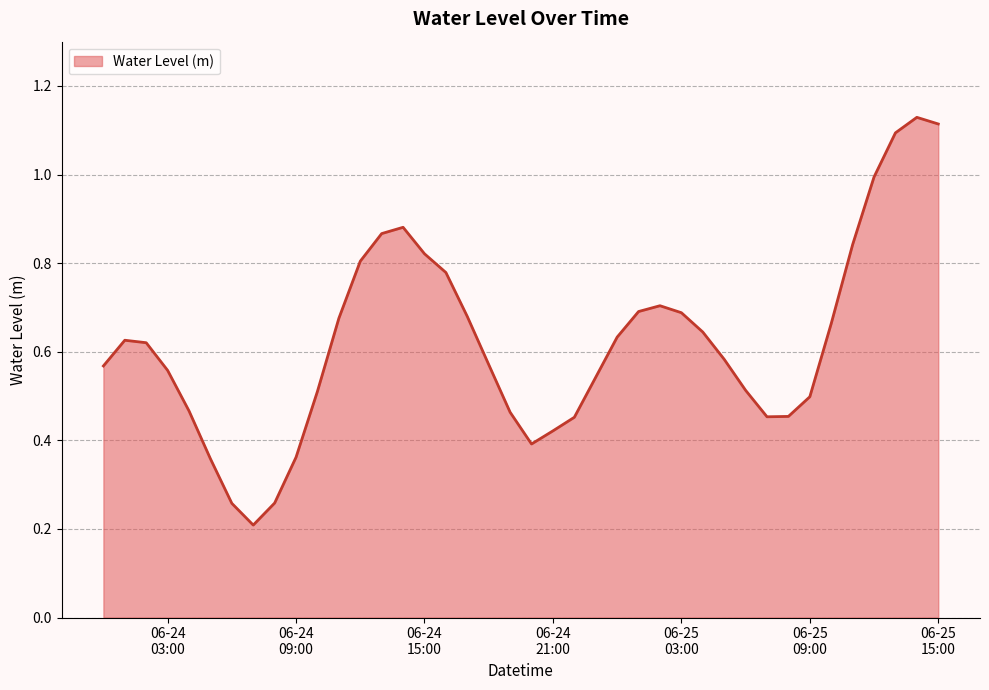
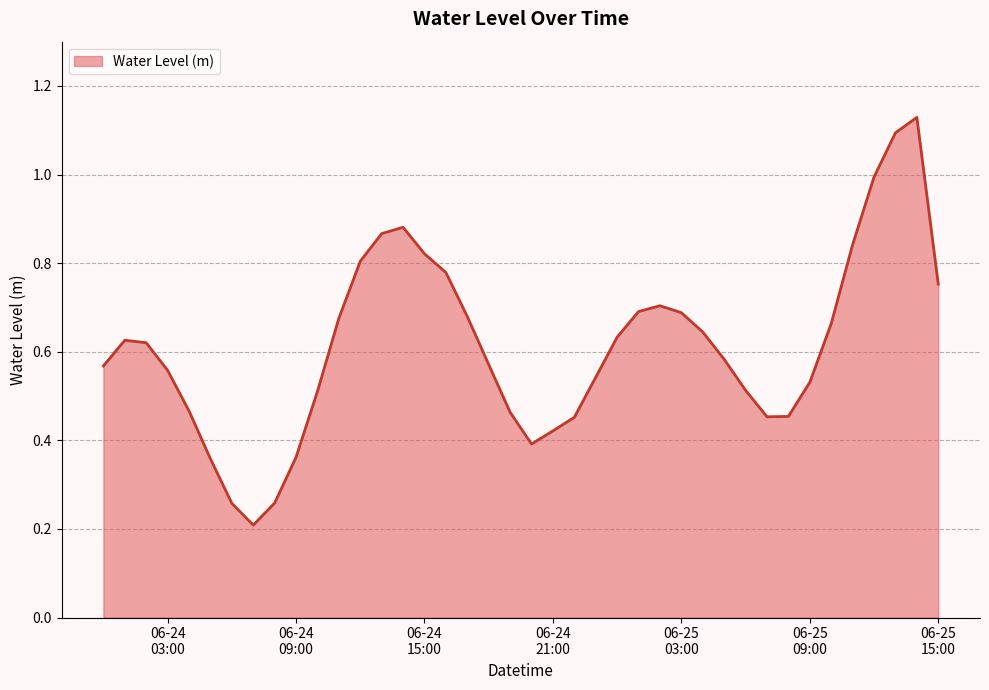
06-25 09:00: 0.50 -> 0.53
06-25 15:00: 1.11 -> 0.75
